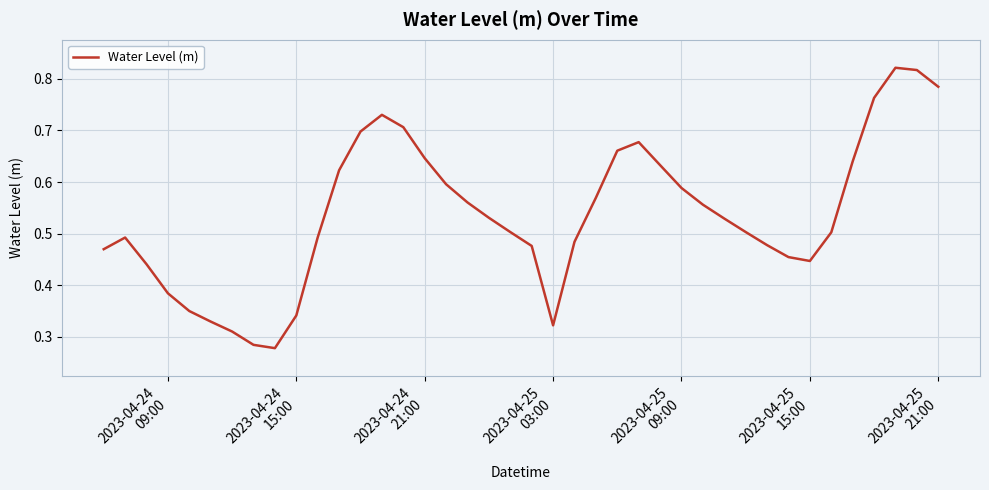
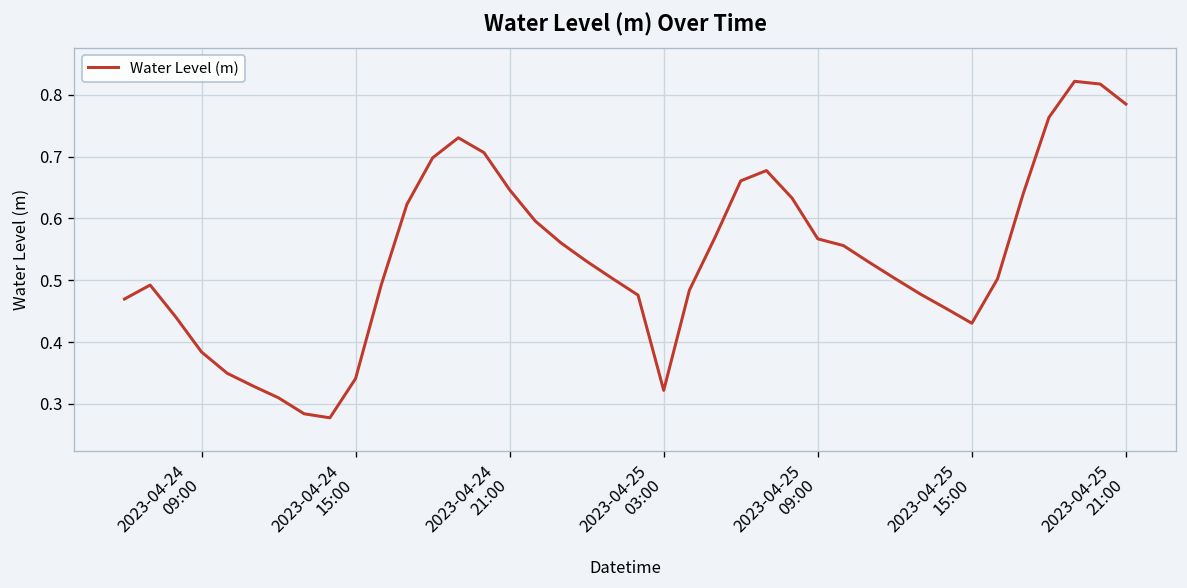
2023-04-25 09:00: 0.59 -> 0.57
2023-04-25 15:00: 0.45 -> 0.43
